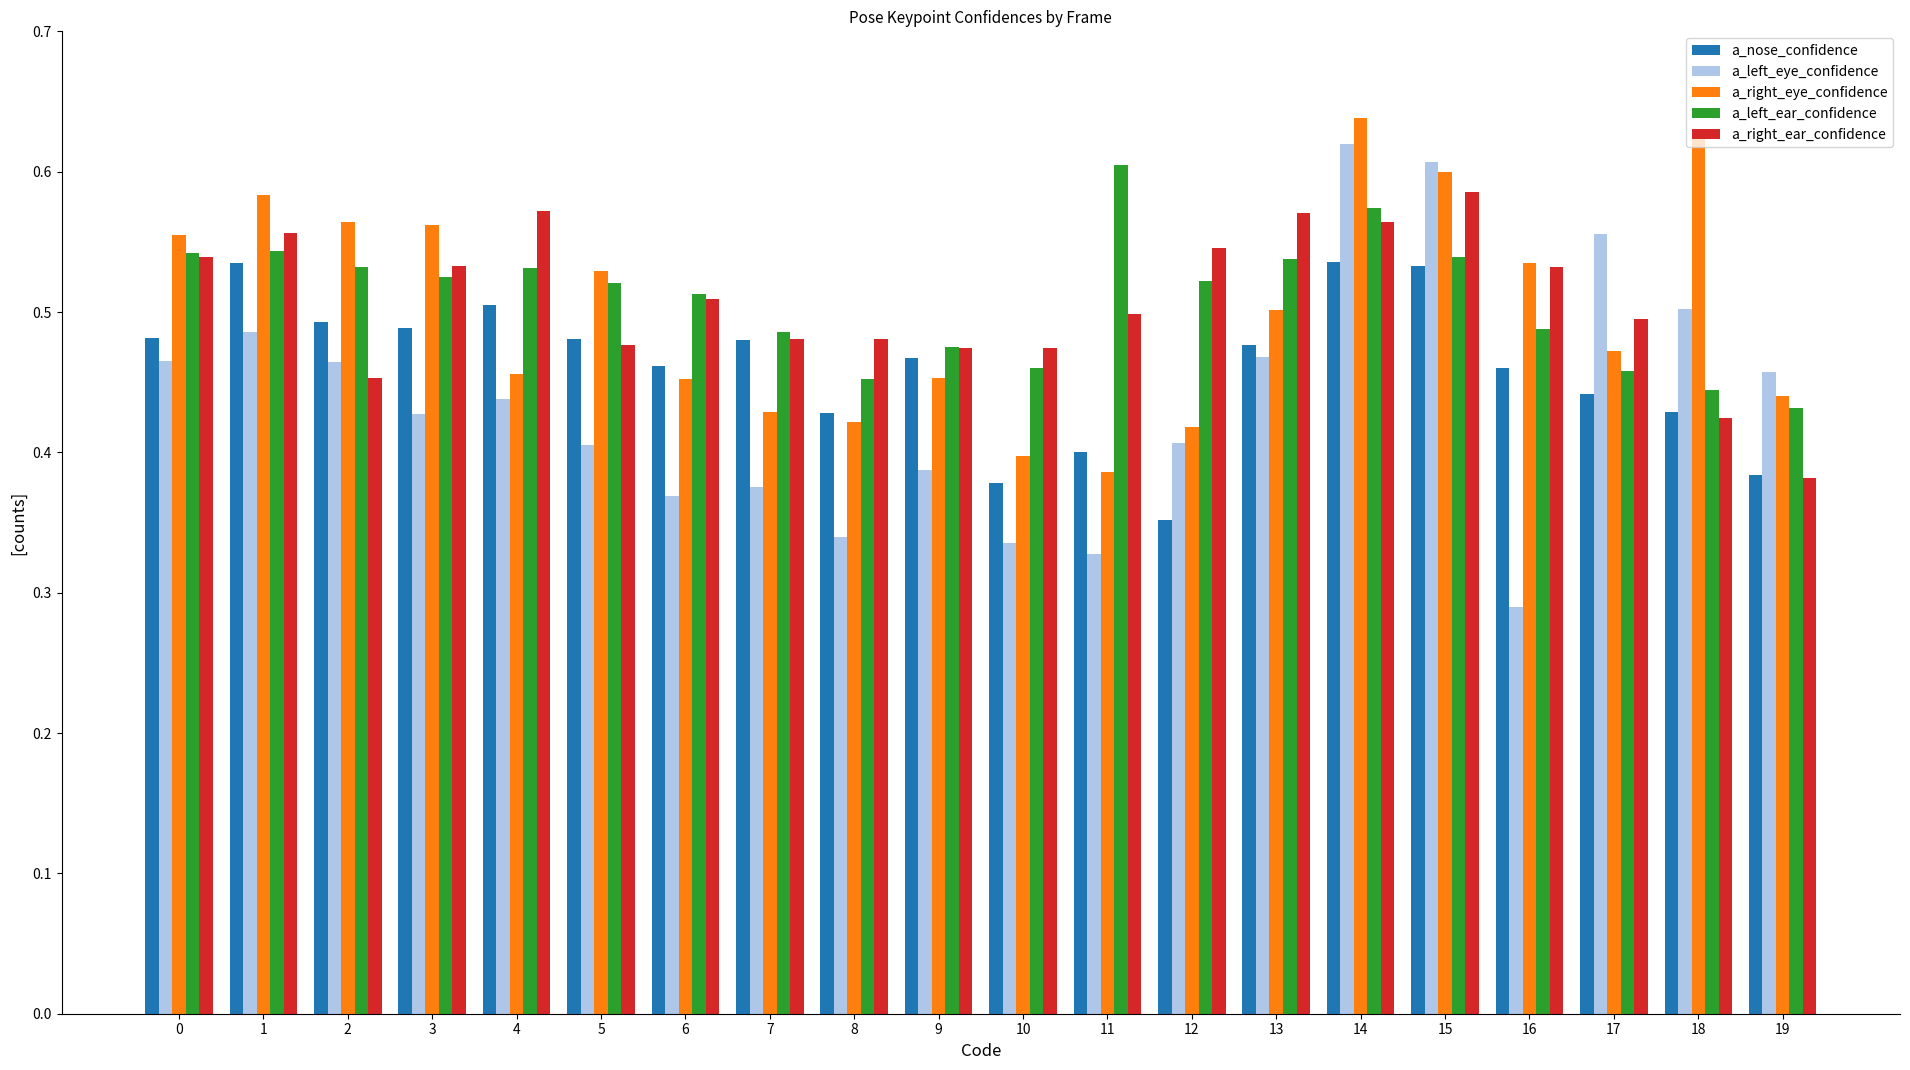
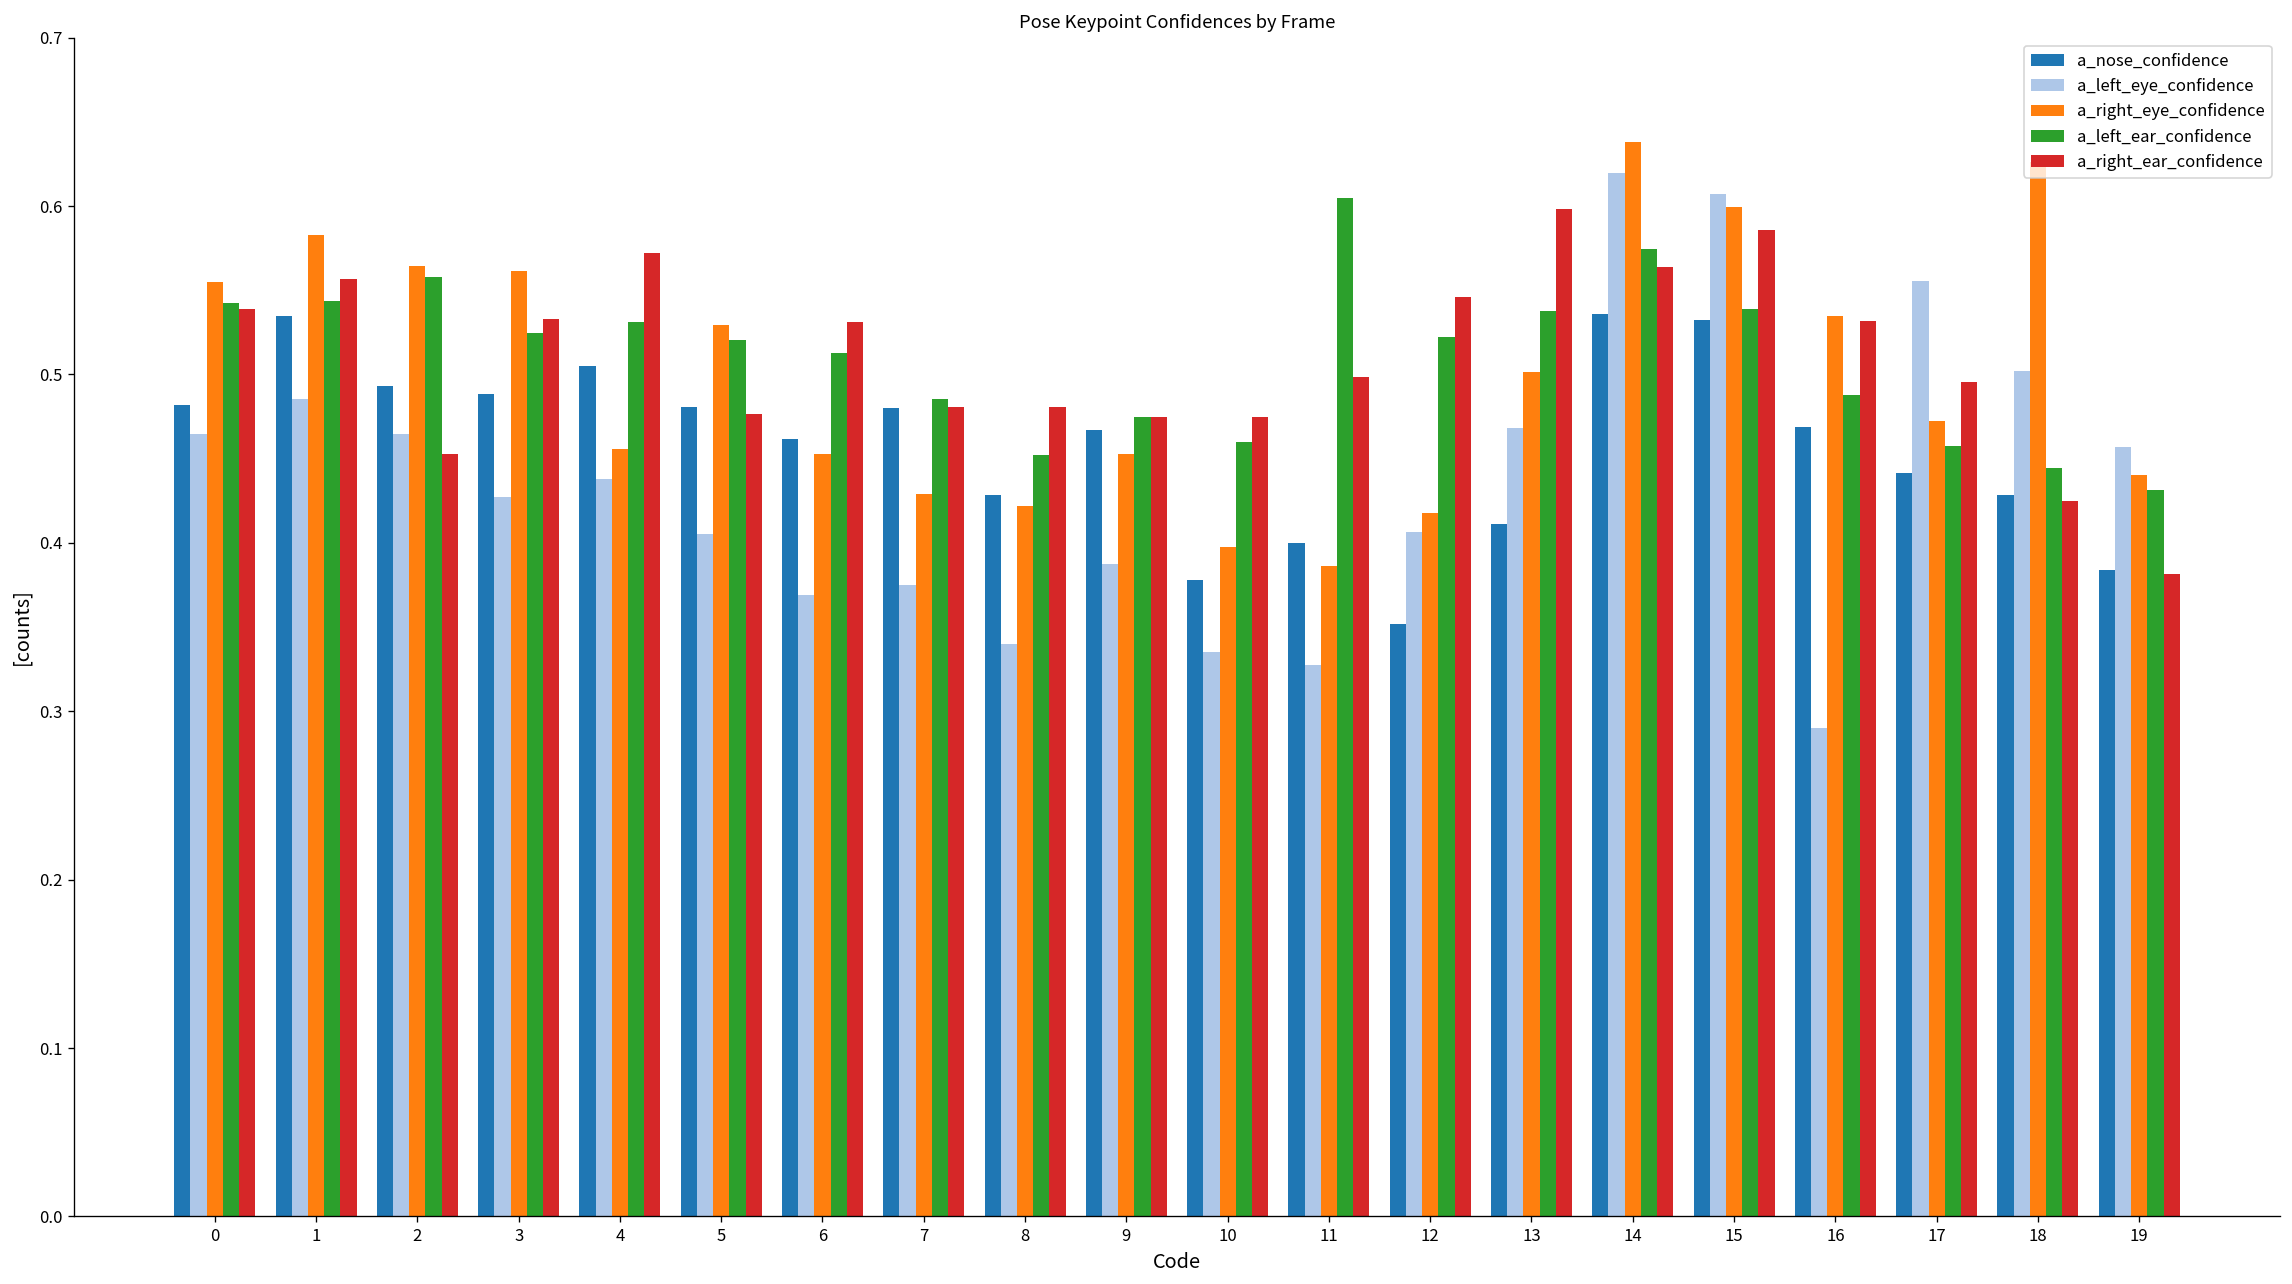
a_left_ear_confidence, 2: 0.532 -> 0.558
a_right_ear_confidence, 6: 0.509 -> 0.531
a_nose_confidence, 13: 0.477 -> 0.411
a_right_ear_confidence, 13: 0.571 -> 0.598
a_nose_confidence, 16: 0.460 -> 0.469
